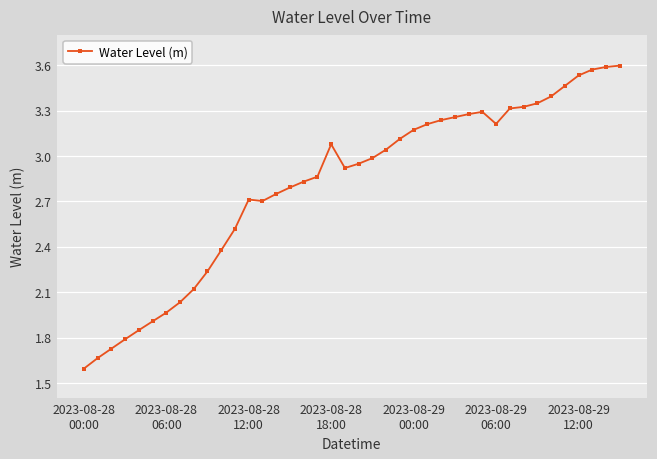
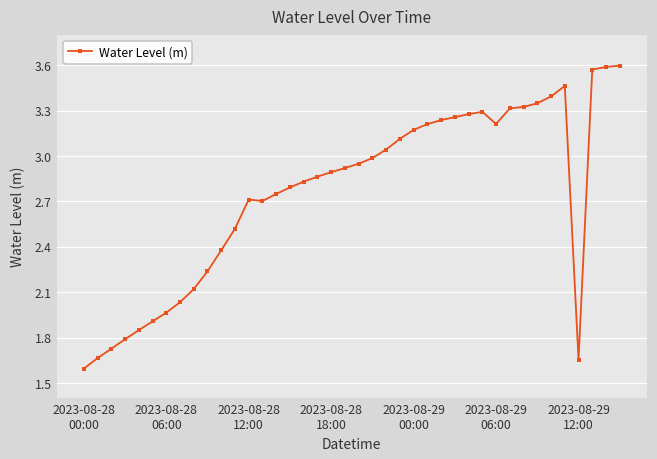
2023-08-28 18:00: 3.08 -> 2.89
2023-08-29 12:00: 3.53 -> 1.66
